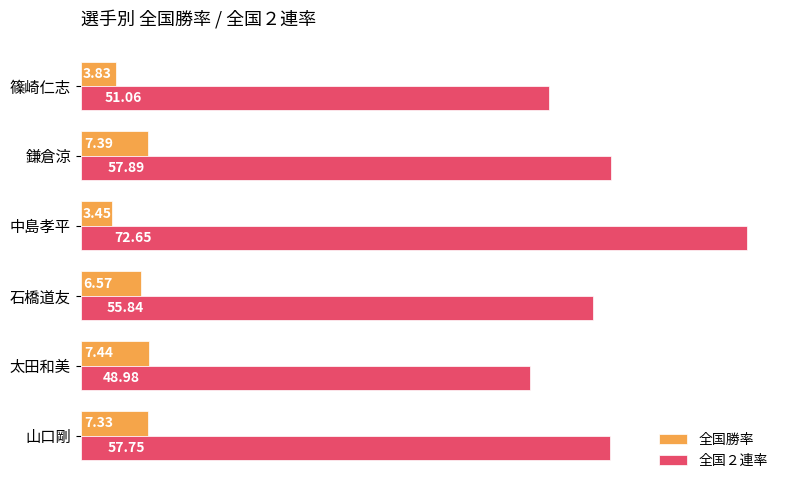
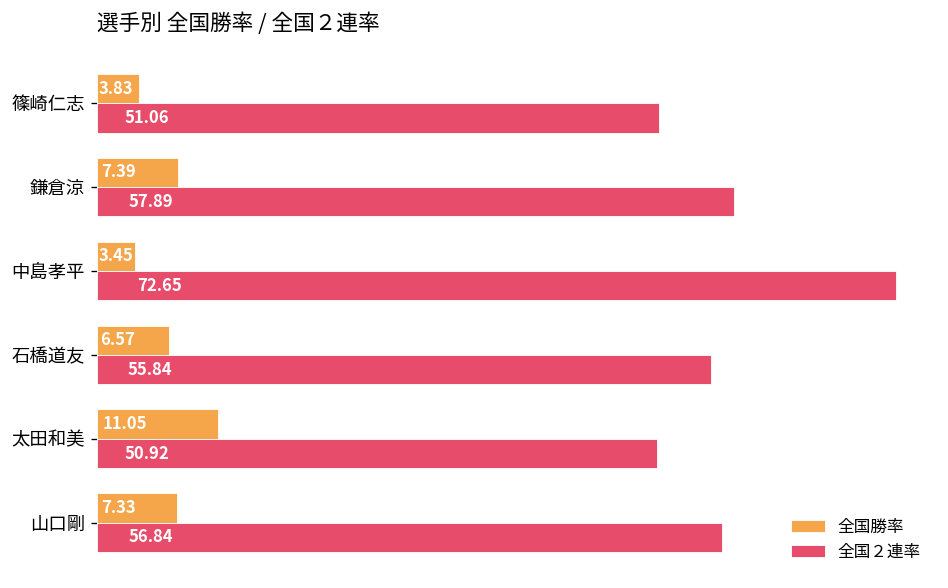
全国勝率, 太田和美: 7.44 -> 11.05
全国２連率, 太田和美: 48.98 -> 50.92
全国２連率, 山口剛: 57.75 -> 56.84
